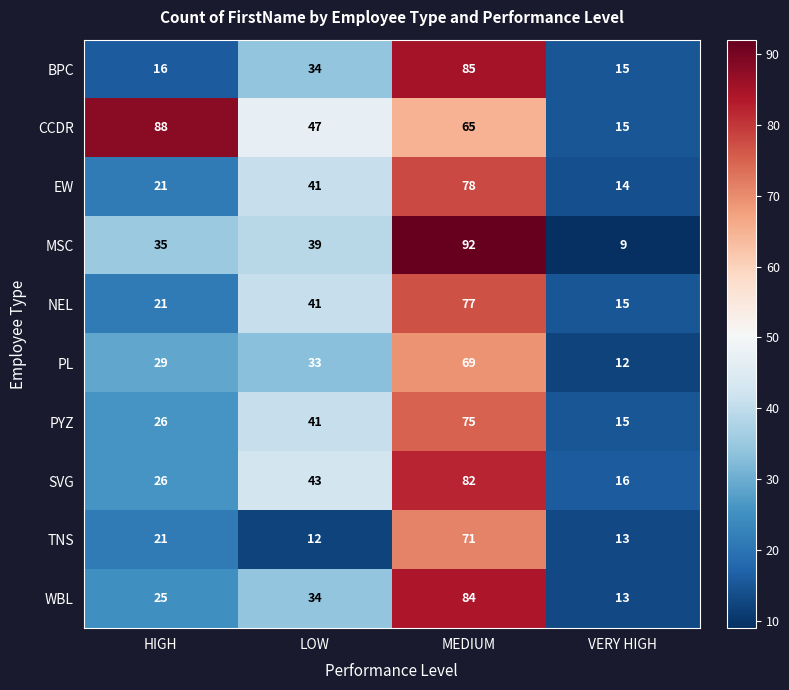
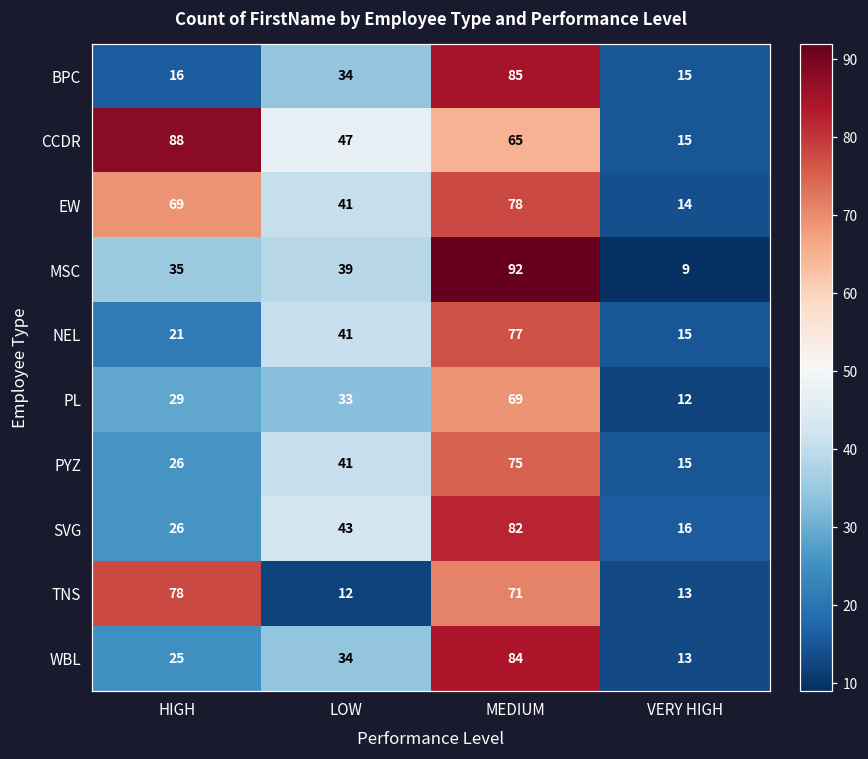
EW, HIGH: 21 -> 69
TNS, HIGH: 21 -> 78
